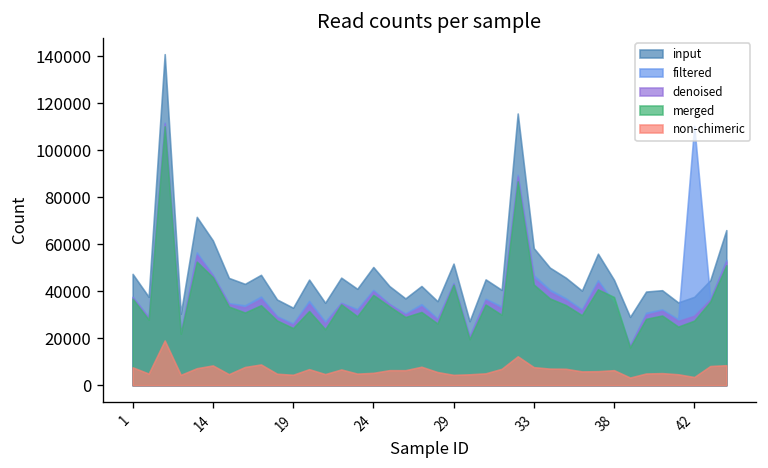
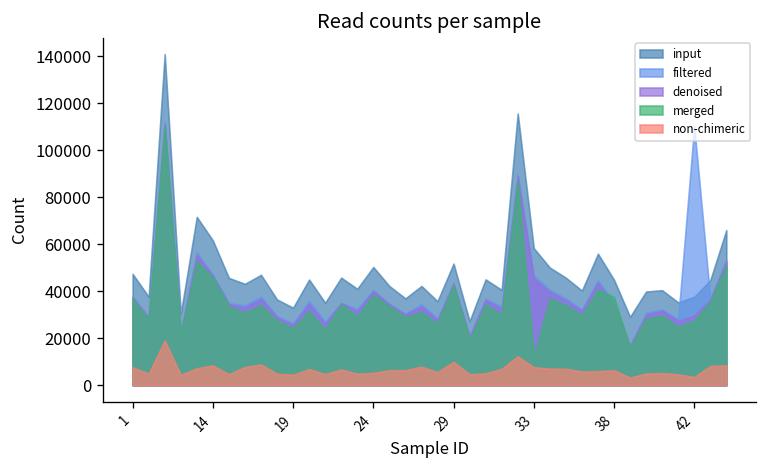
non-chimeric, 29: 4000 -> 10000
merged, 33: 43000 -> 12000
